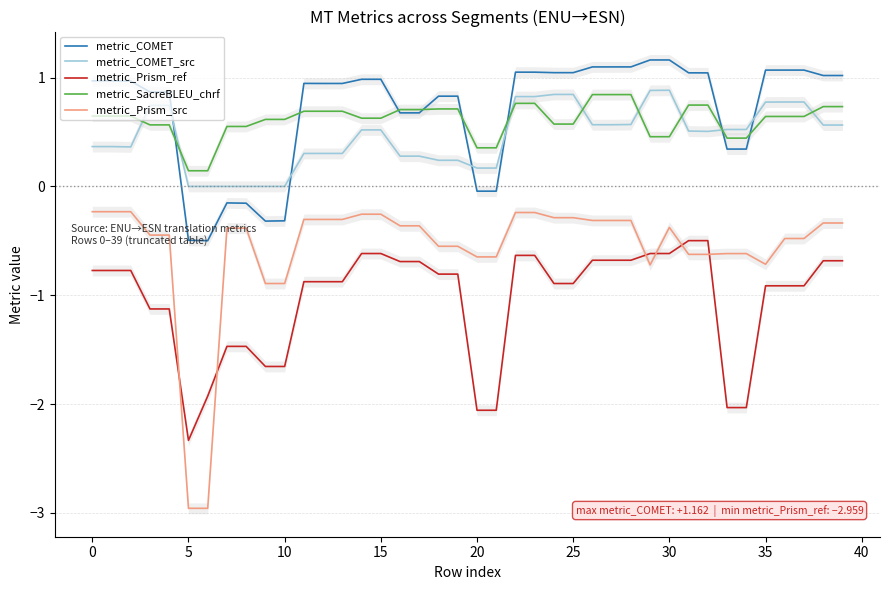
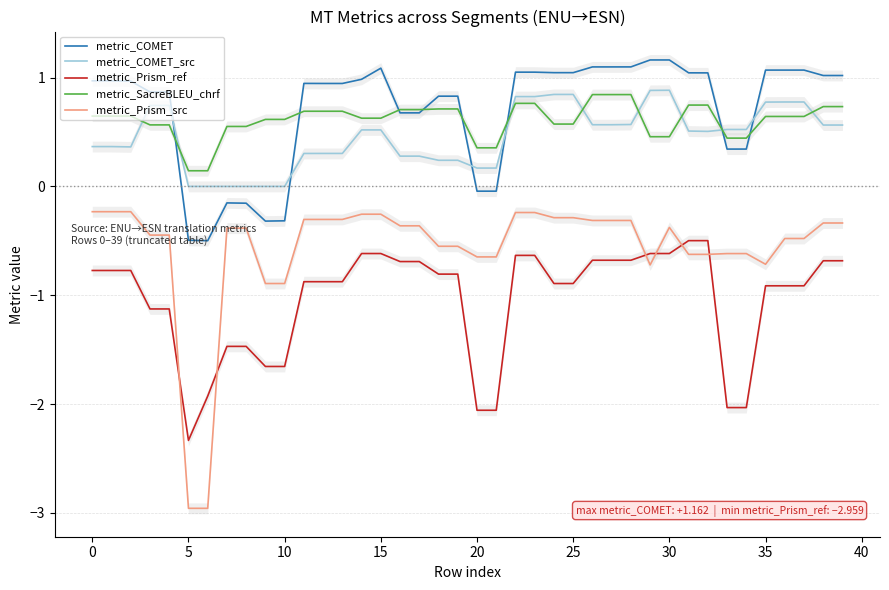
metric_COMET, 15: 0.98 -> 1.09
